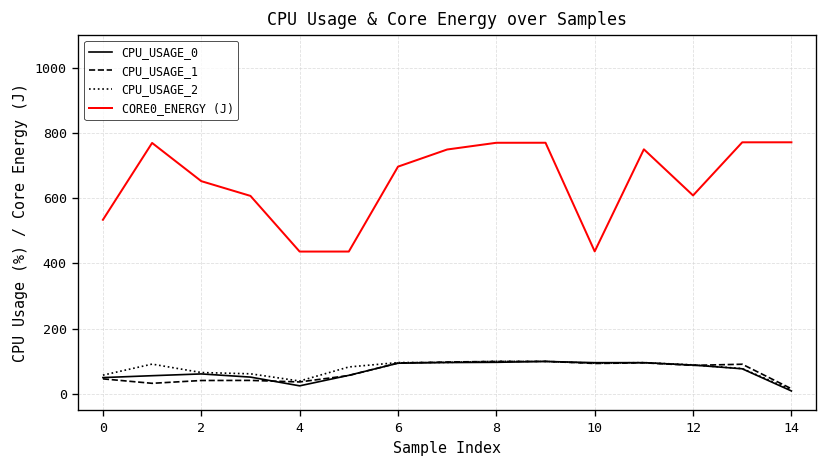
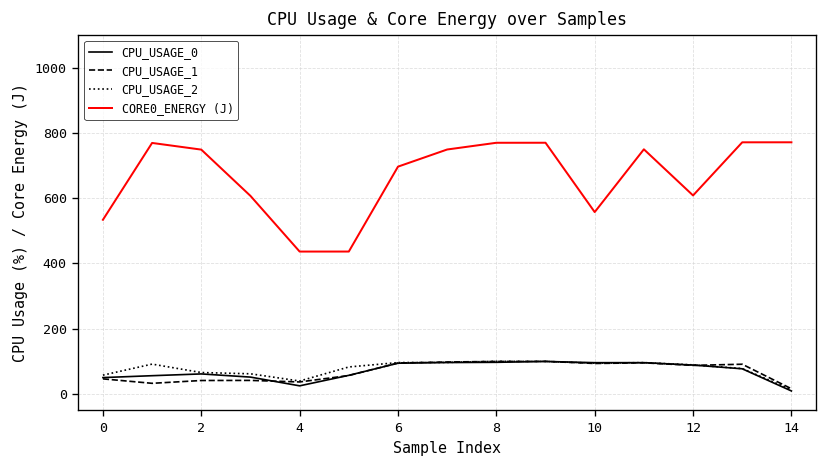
CORE0_ENERGY (J), 2: 650 -> 750
CORE0_ENERGY (J), 10: 440 -> 560
